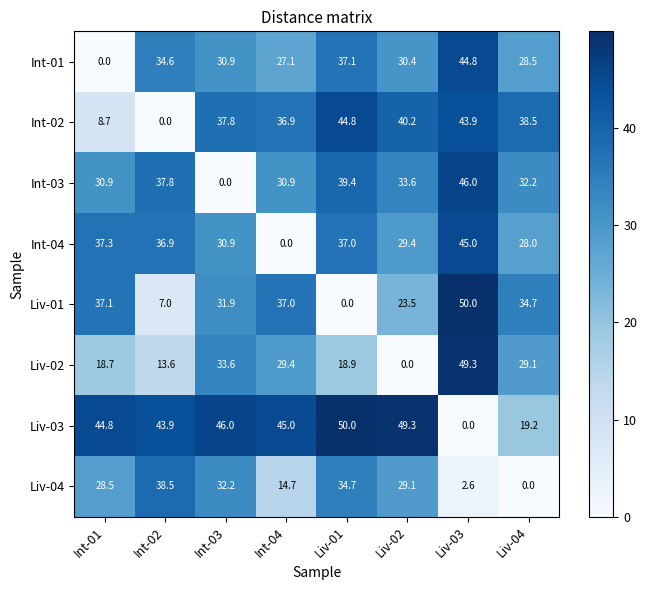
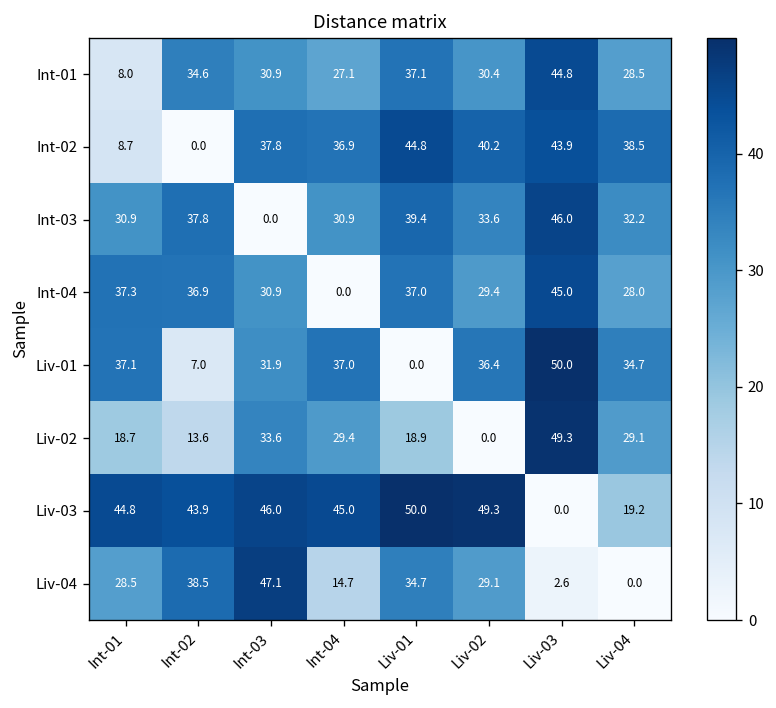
Int-01, Int-01: 0.0 -> 8.0
Liv-01, Liv-02: 23.5 -> 36.4
Liv-04, Int-03: 32.2 -> 47.1
